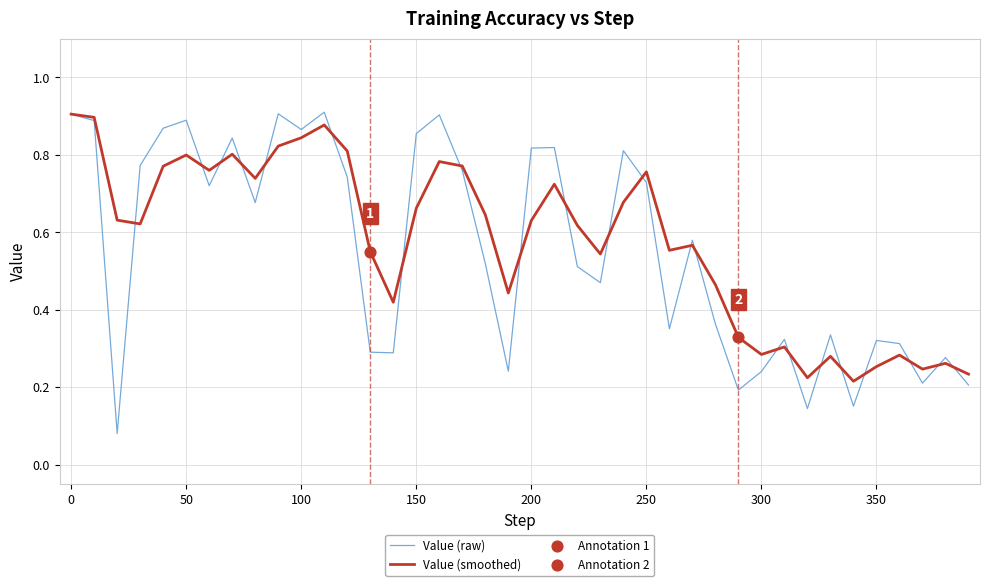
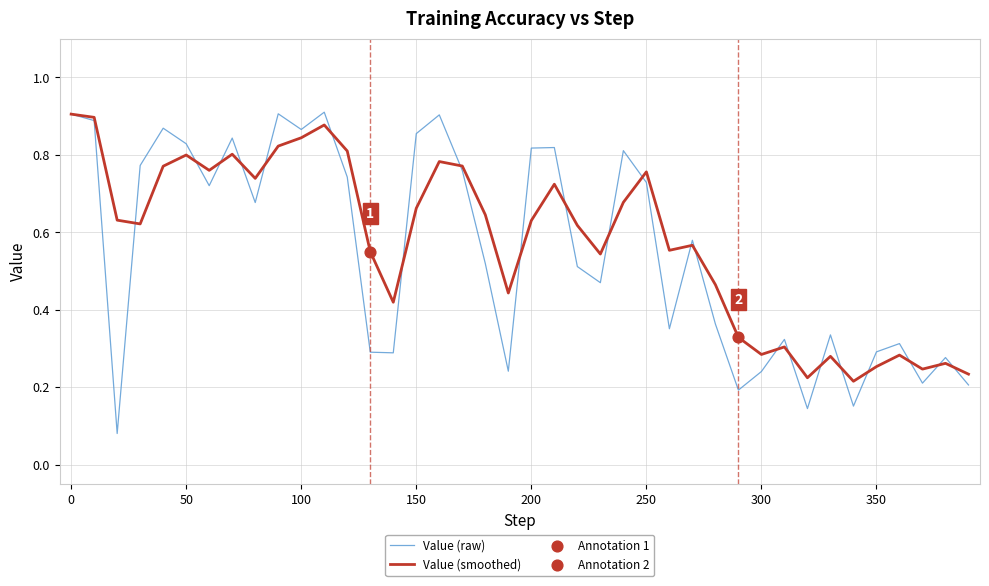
Value (raw), 50: 0.89 -> 0.83
Value (raw), 350: 0.32 -> 0.29
